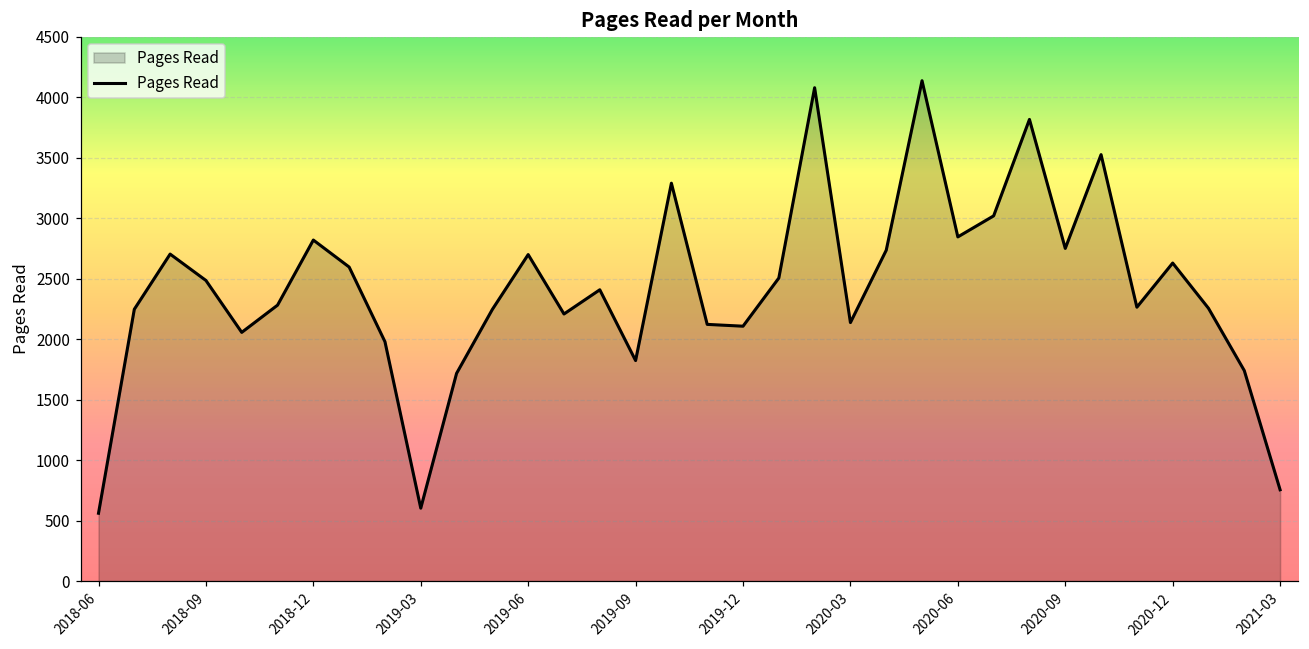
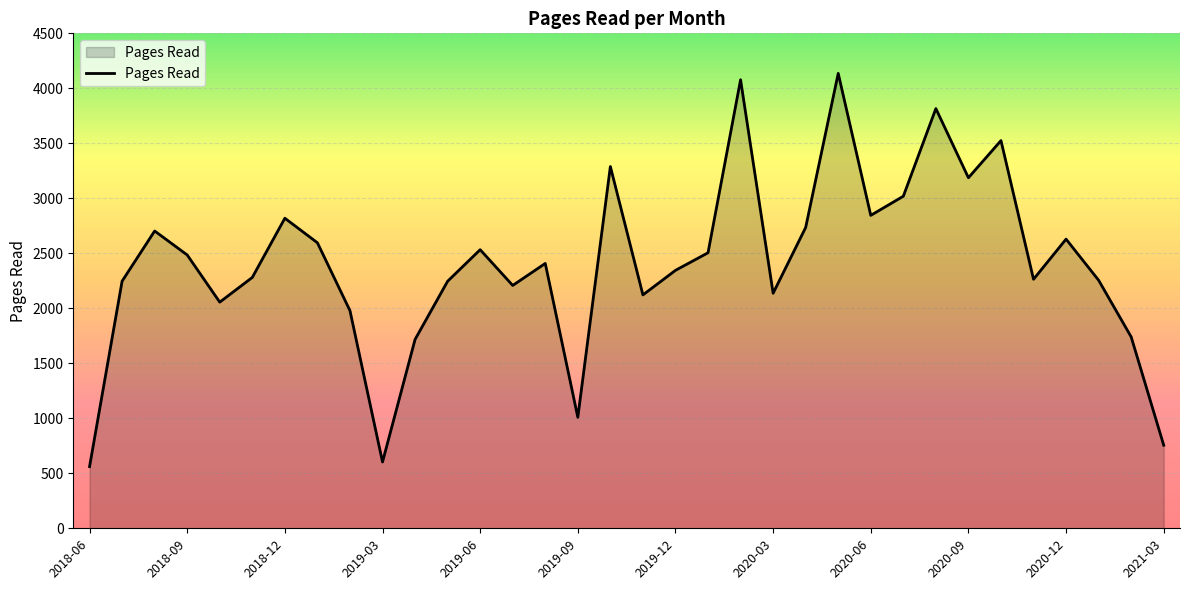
2019-06: 2700 -> 2530
2019-09: 1820 -> 1010
2019-12: 2110 -> 2350
2020-09: 2750 -> 3190
